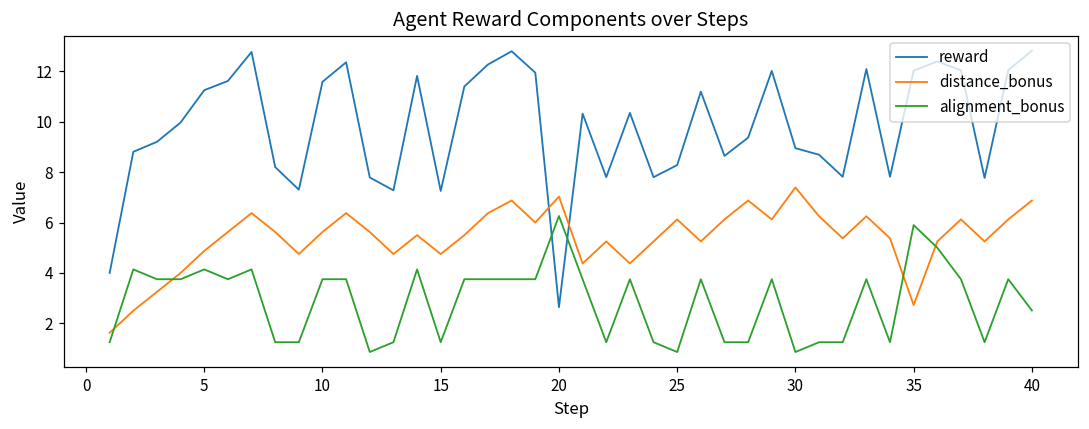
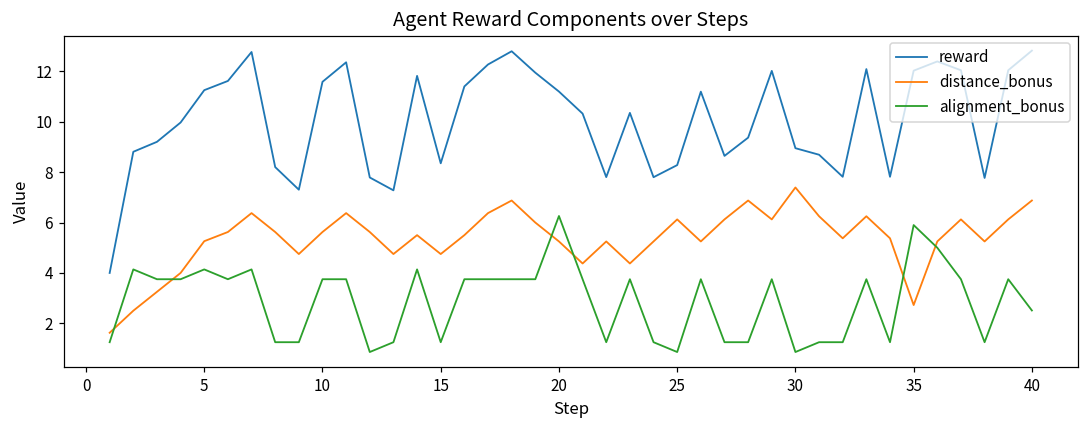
distance_bonus, 5: 4.9 -> 5.3
reward, 15: 7.3 -> 8.4
reward, 20: 2.6 -> 11.2
distance_bonus, 20: 7.0 -> 5.3
